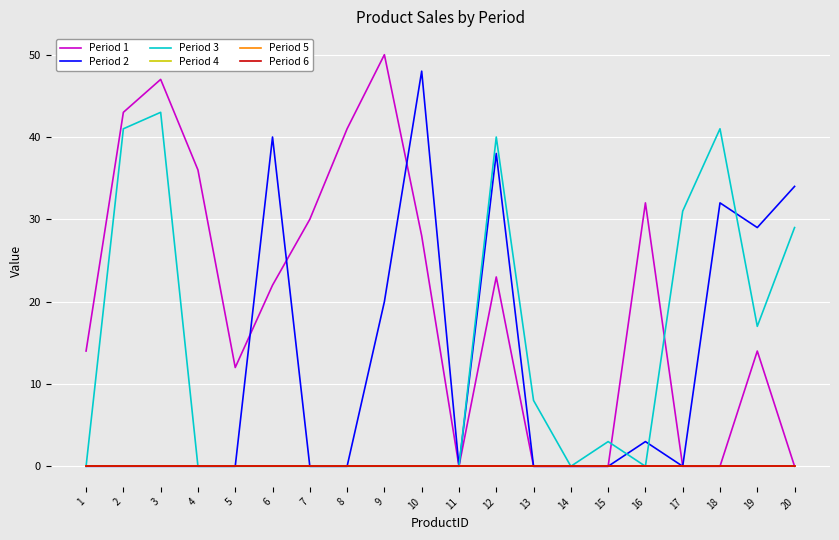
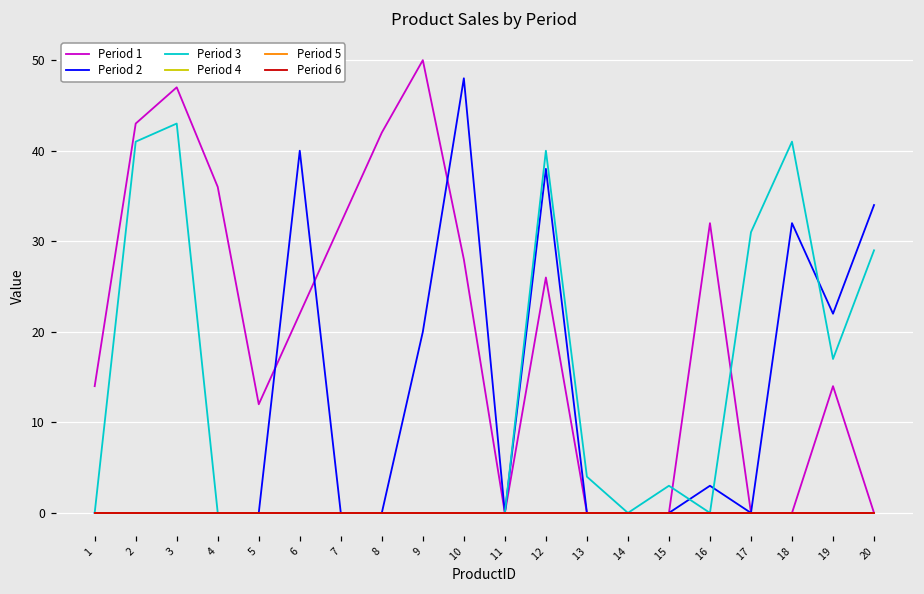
Period 1, 7: 30 -> 32
Period 1, 8: 41 -> 42
Period 1, 12: 23 -> 26
Period 3, 13: 8 -> 4
Period 2, 19: 29 -> 22
